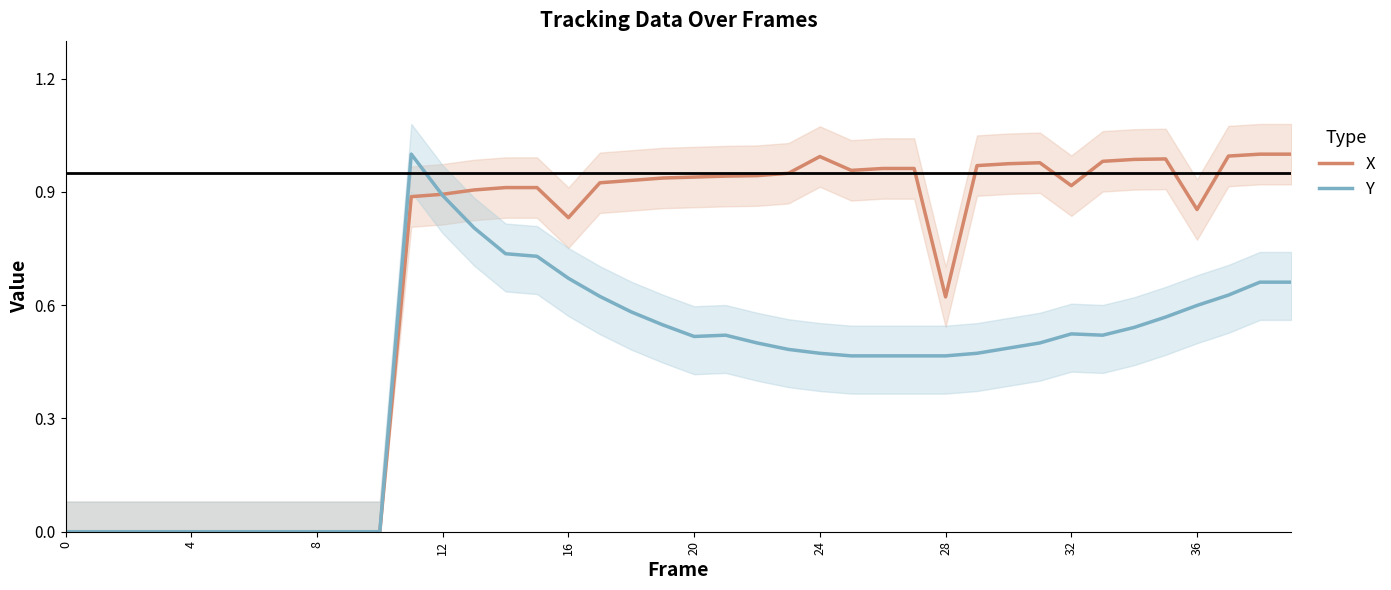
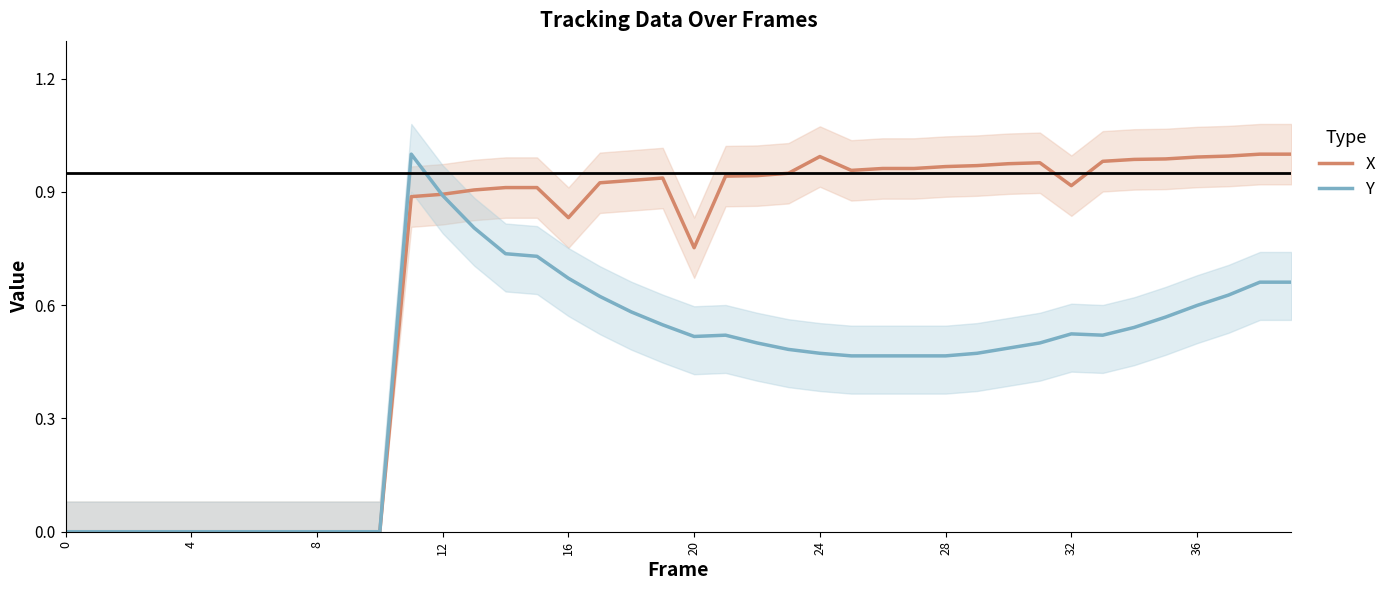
X, 20: 0.94 -> 0.75
X, 28: 0.62 -> 0.97
X, 36: 0.85 -> 0.99
